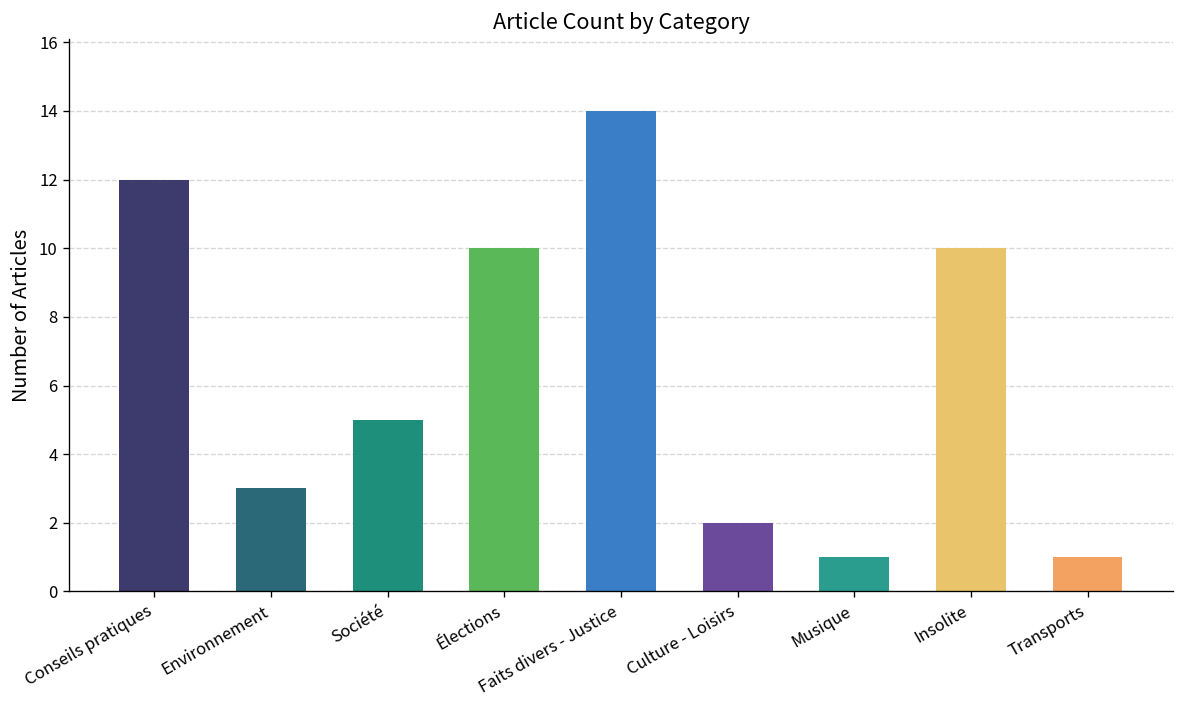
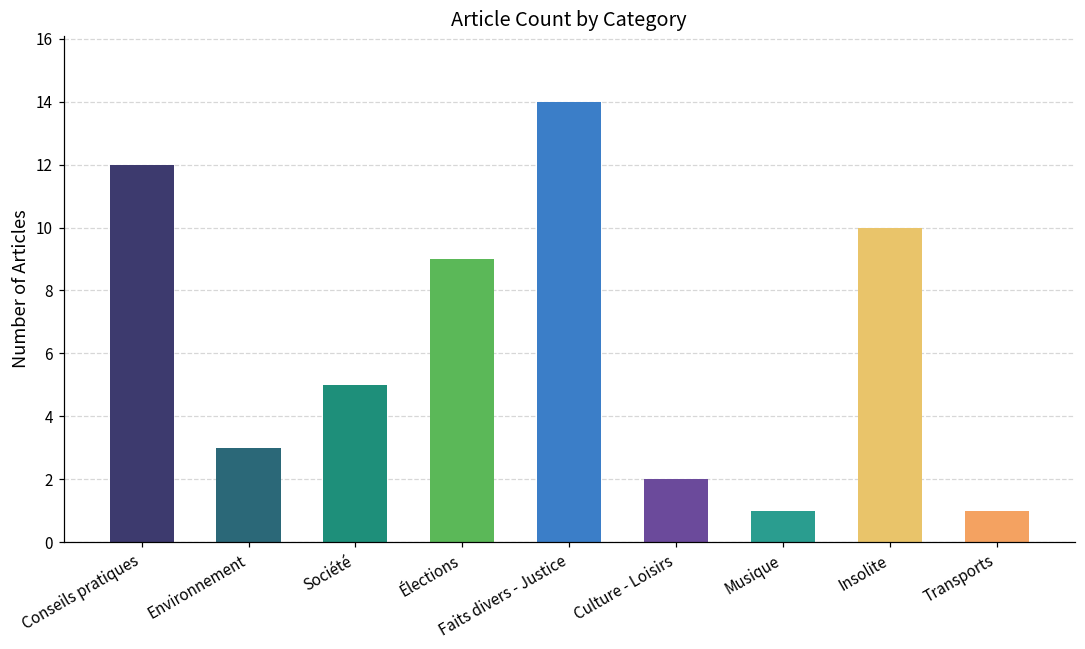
Élections: 10 -> 9
